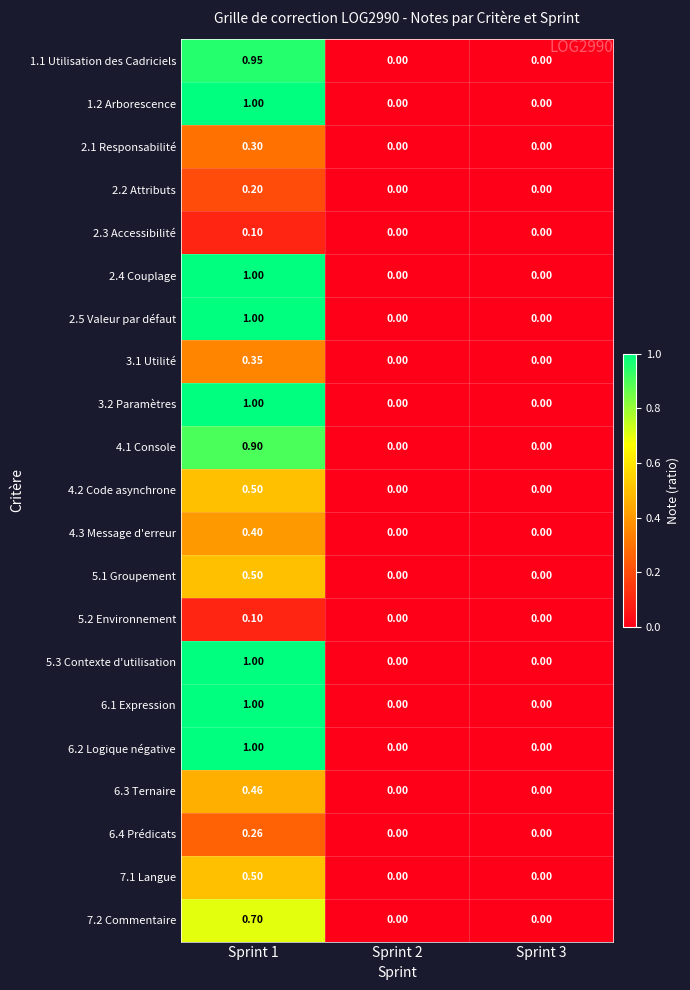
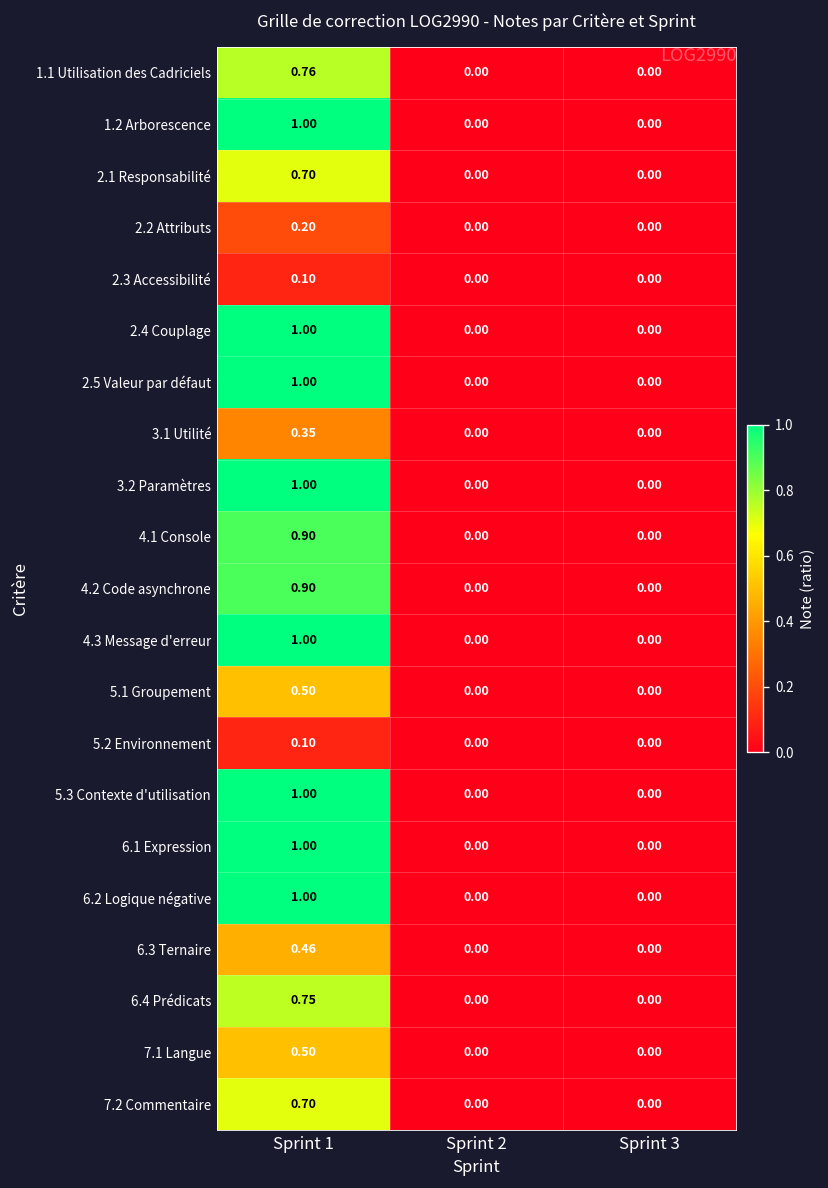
1.1 Utilisation des Cadriciels, Sprint 1: 0.95 -> 0.76
2.1 Responsabilité, Sprint 1: 0.30 -> 0.70
4.2 Code asynchrone, Sprint 1: 0.50 -> 0.90
4.3 Message d'erreur, Sprint 1: 0.40 -> 1.00
6.4 Prédicats, Sprint 1: 0.26 -> 0.75
